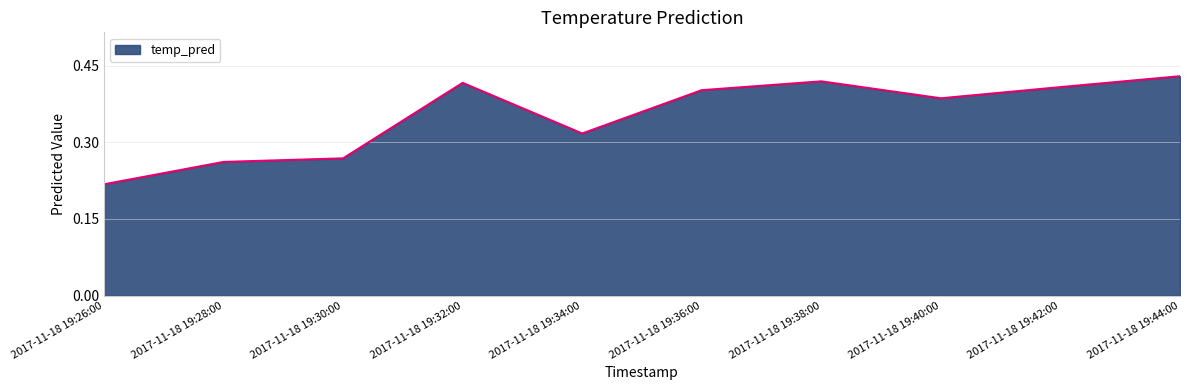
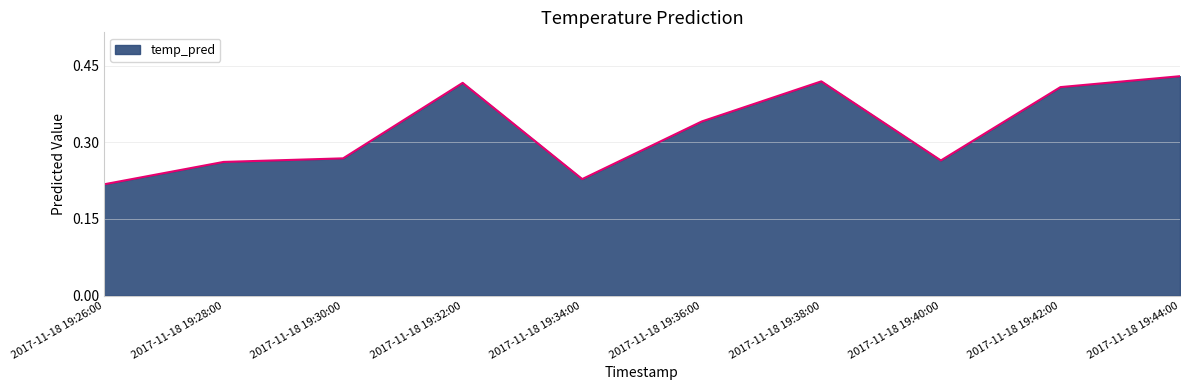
2017-11-18 19:34:00: 0.32 -> 0.23
2017-11-18 19:36:00: 0.40 -> 0.34
2017-11-18 19:40:00: 0.39 -> 0.26
